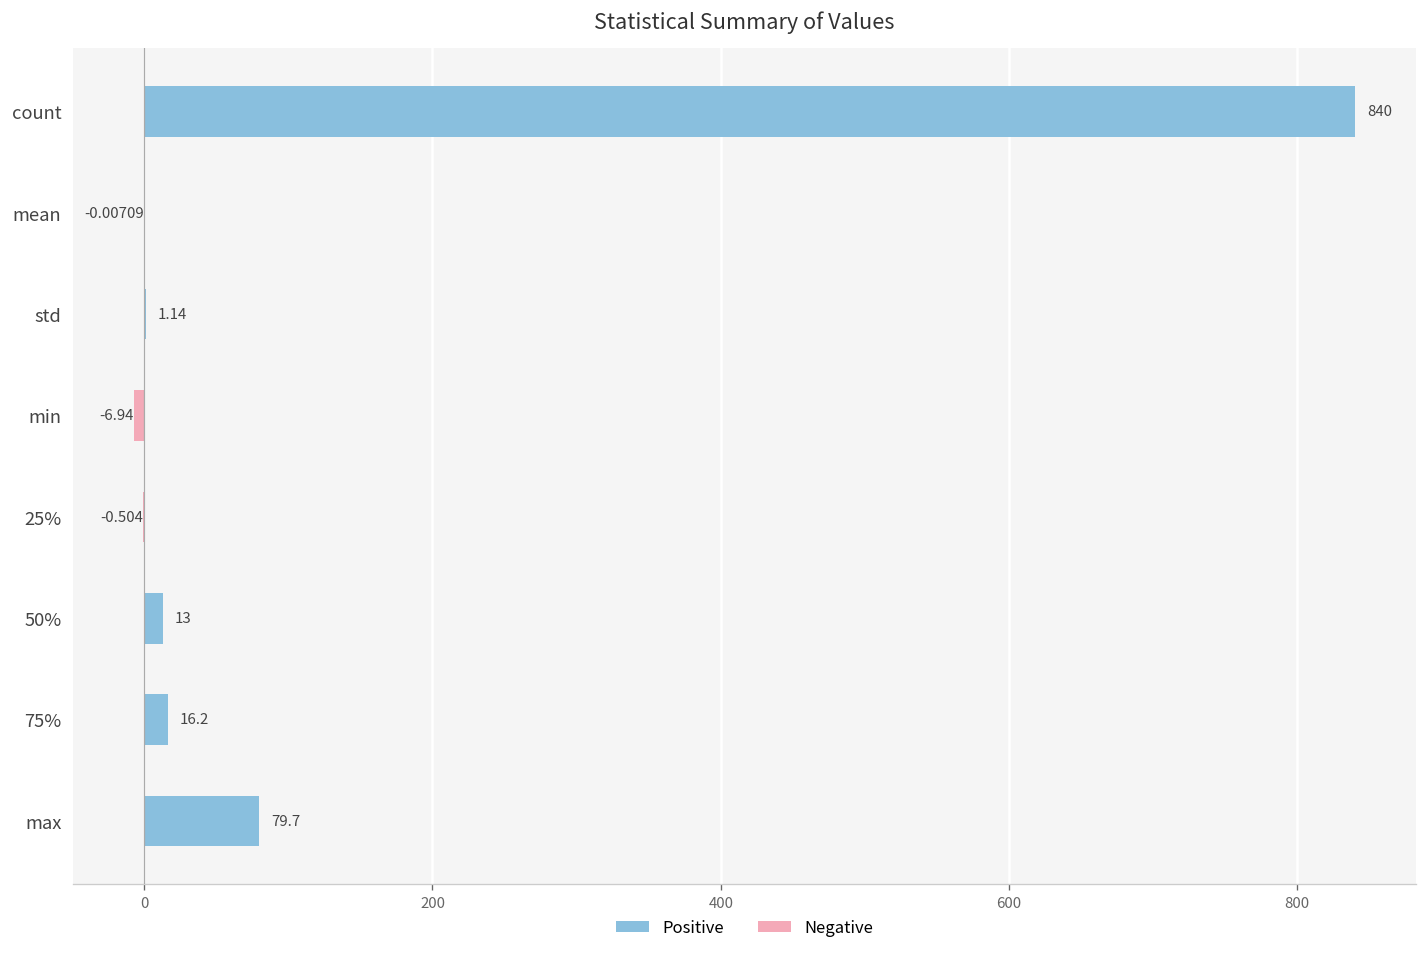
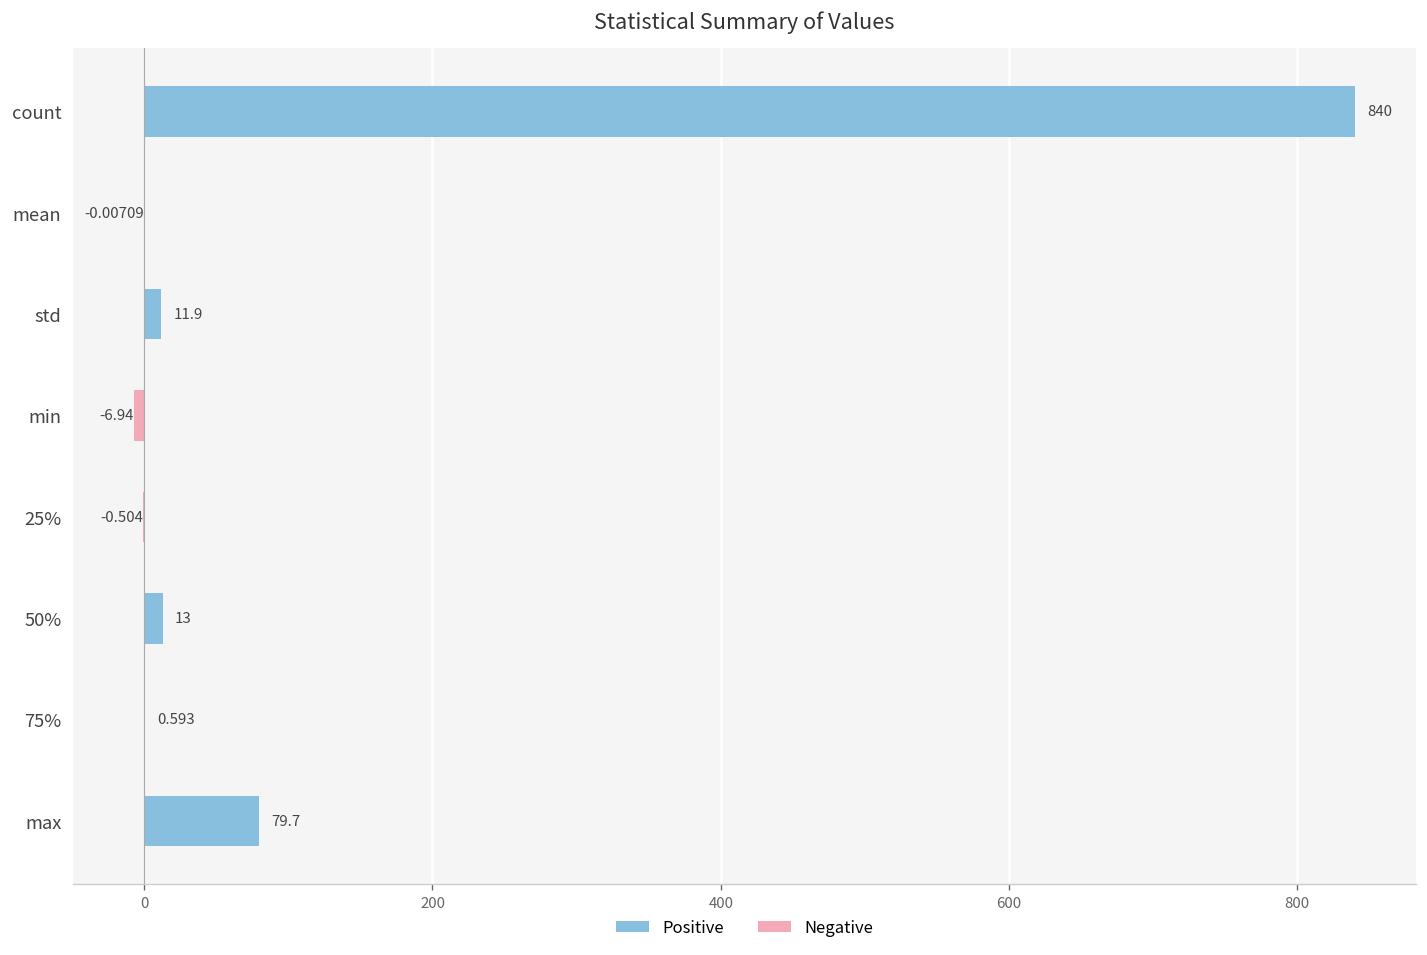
std: 1.14 -> 11.9
75%: 16.2 -> 0.593
